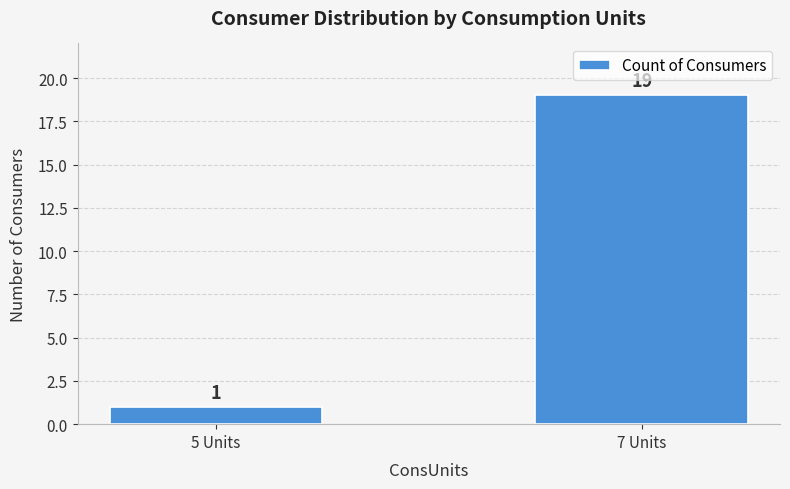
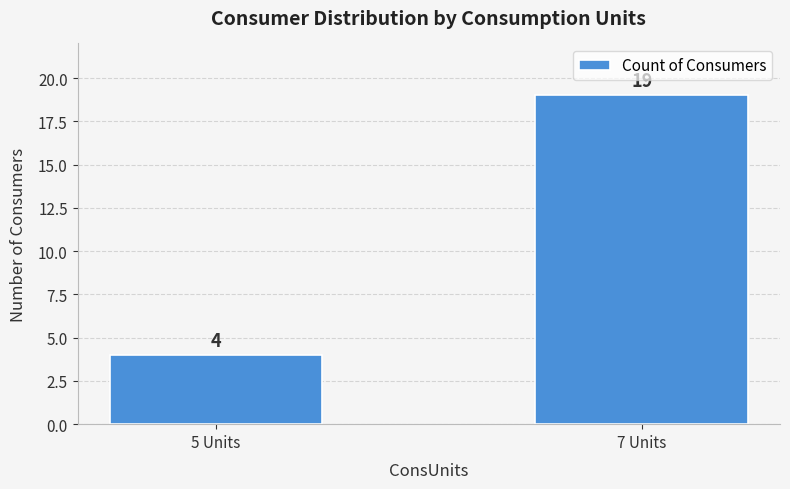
5 Units: 1 -> 4
